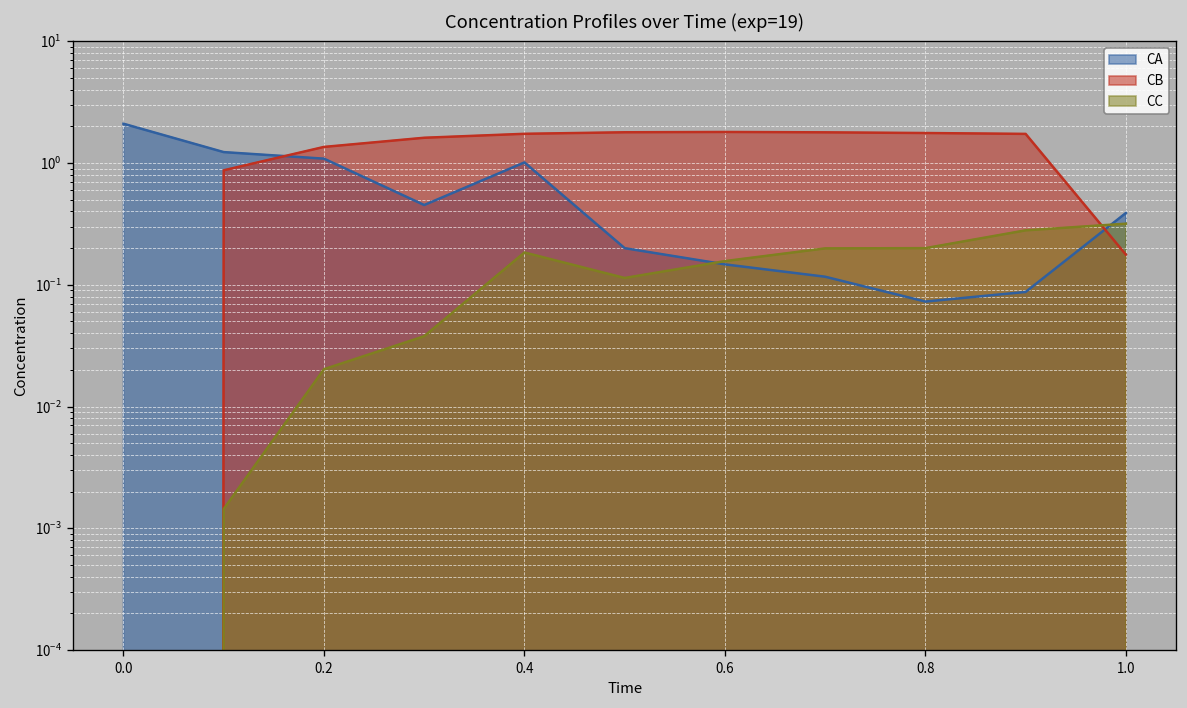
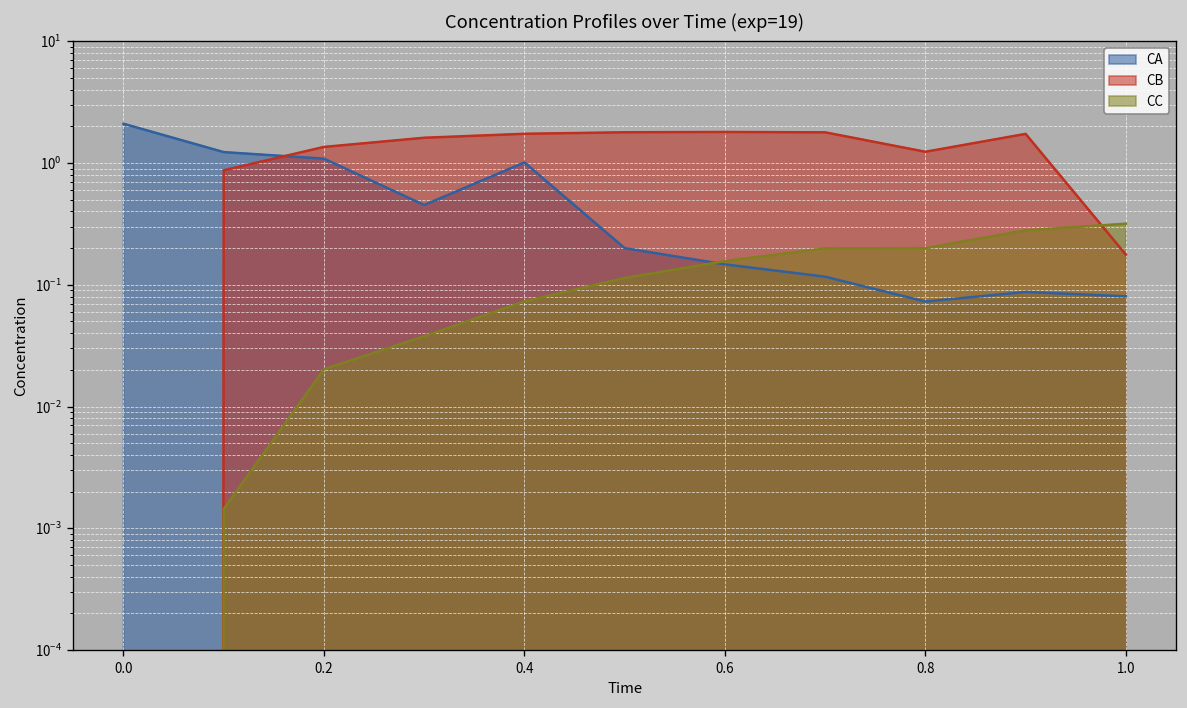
CC, 0.4: 0.18 -> 0.07
CB, 0.8: 1.8 -> 1.2
CA, 1.0: 0.39 -> 0.08
